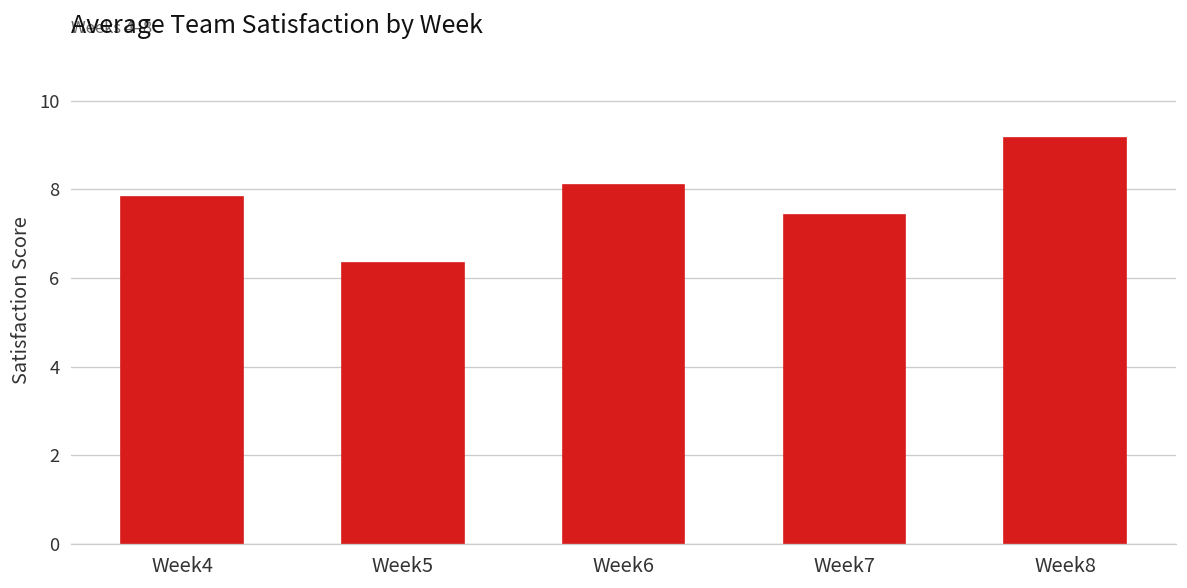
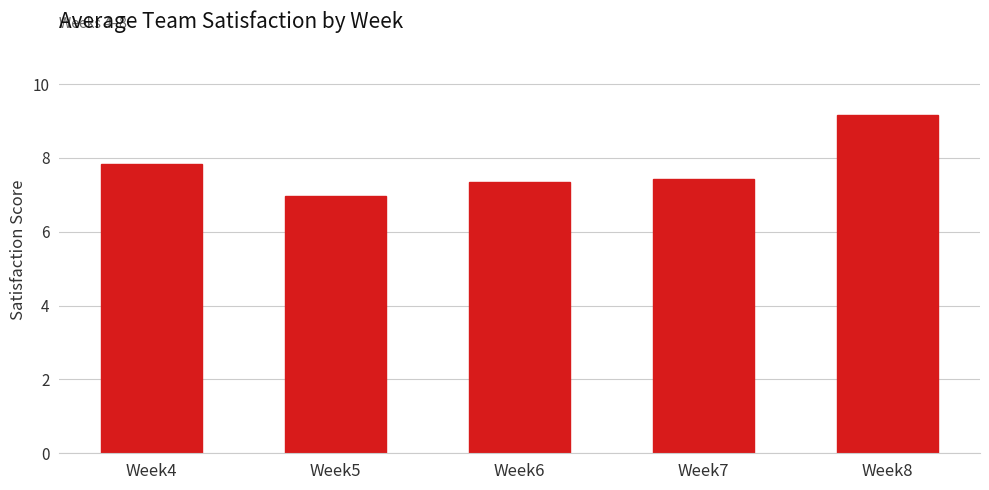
Week5: 6.3 -> 7.0
Week6: 8.1 -> 7.3
